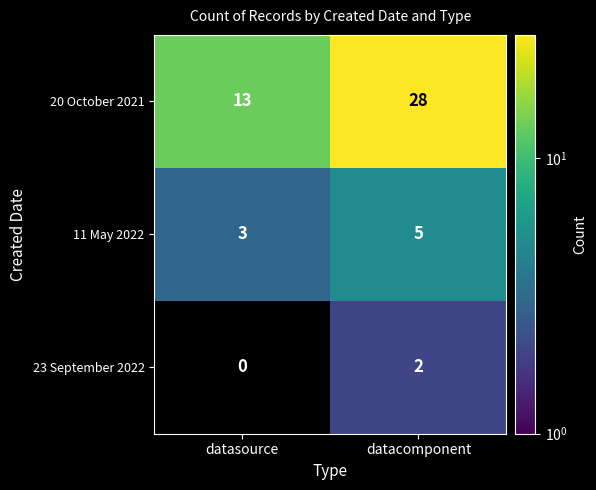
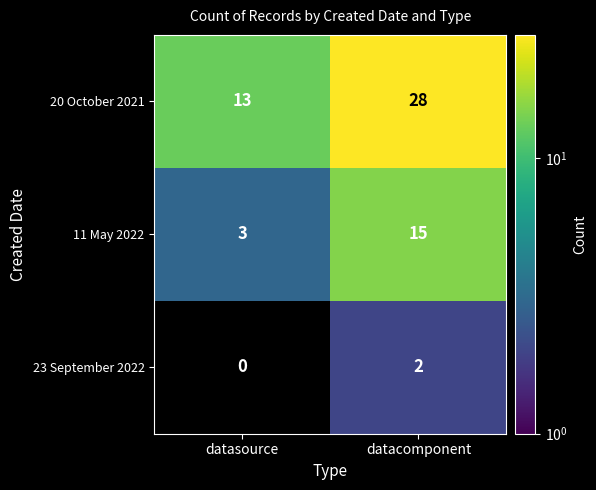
11 May 2022, datacomponent: 5 -> 15
